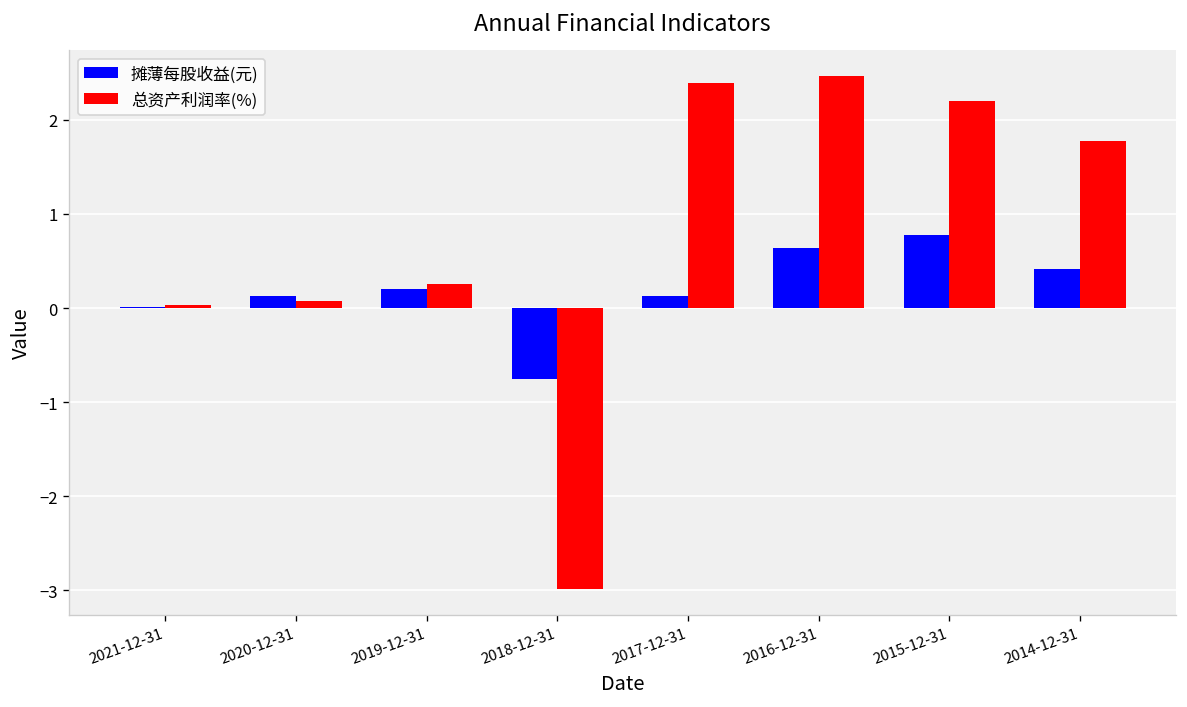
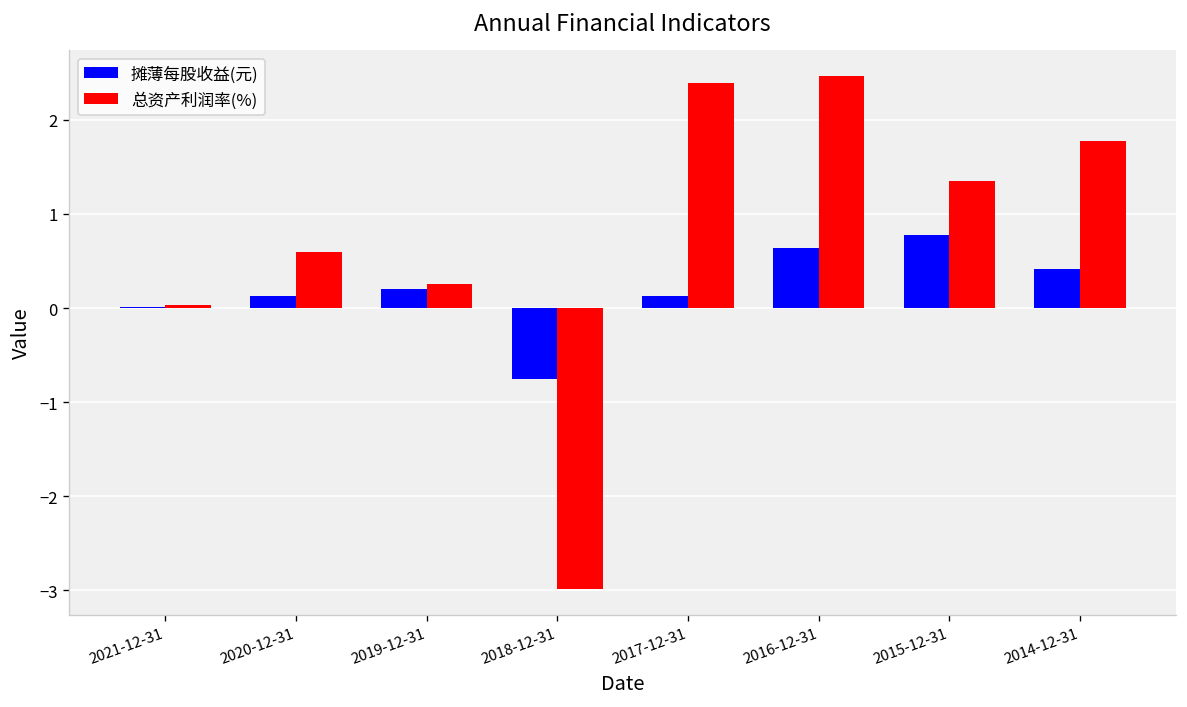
总资产利润率(%), 2020-12-31: 0.1 -> 0.6
总资产利润率(%), 2015-12-31: 2.2 -> 1.4
